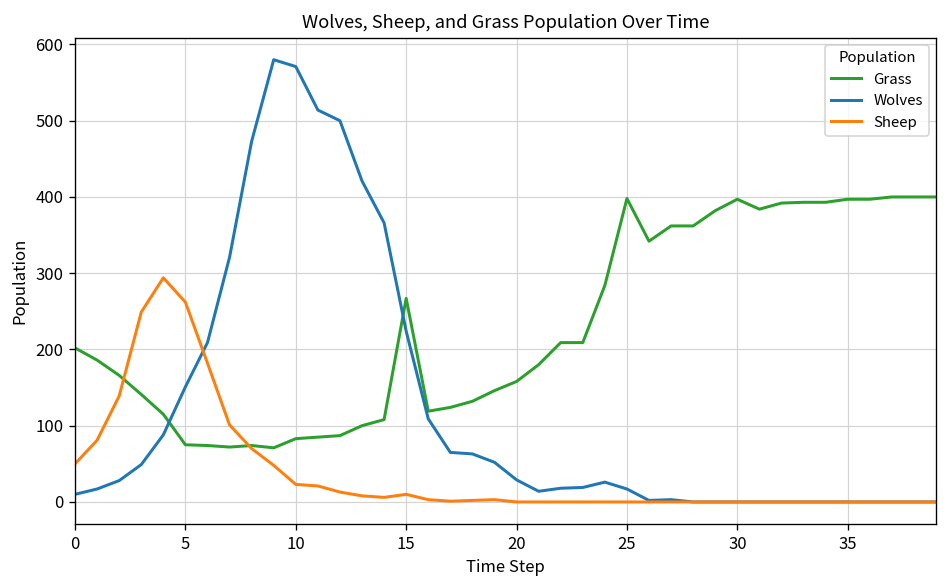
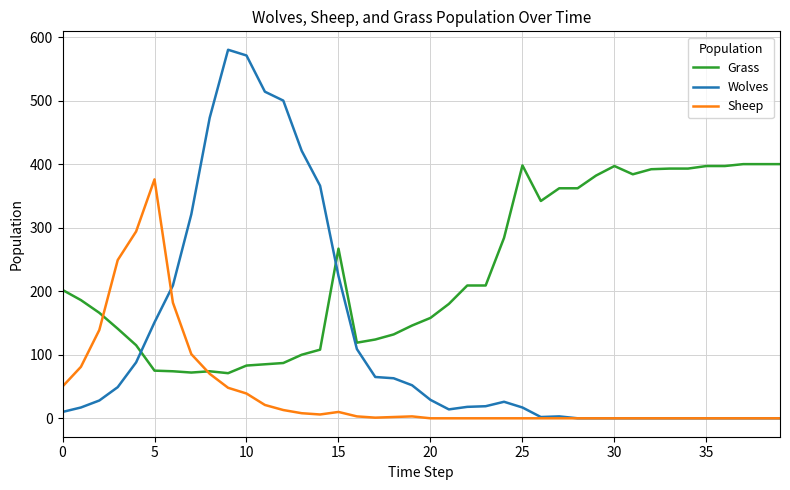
Sheep, 5: 260 -> 380
Sheep, 10: 20 -> 40
